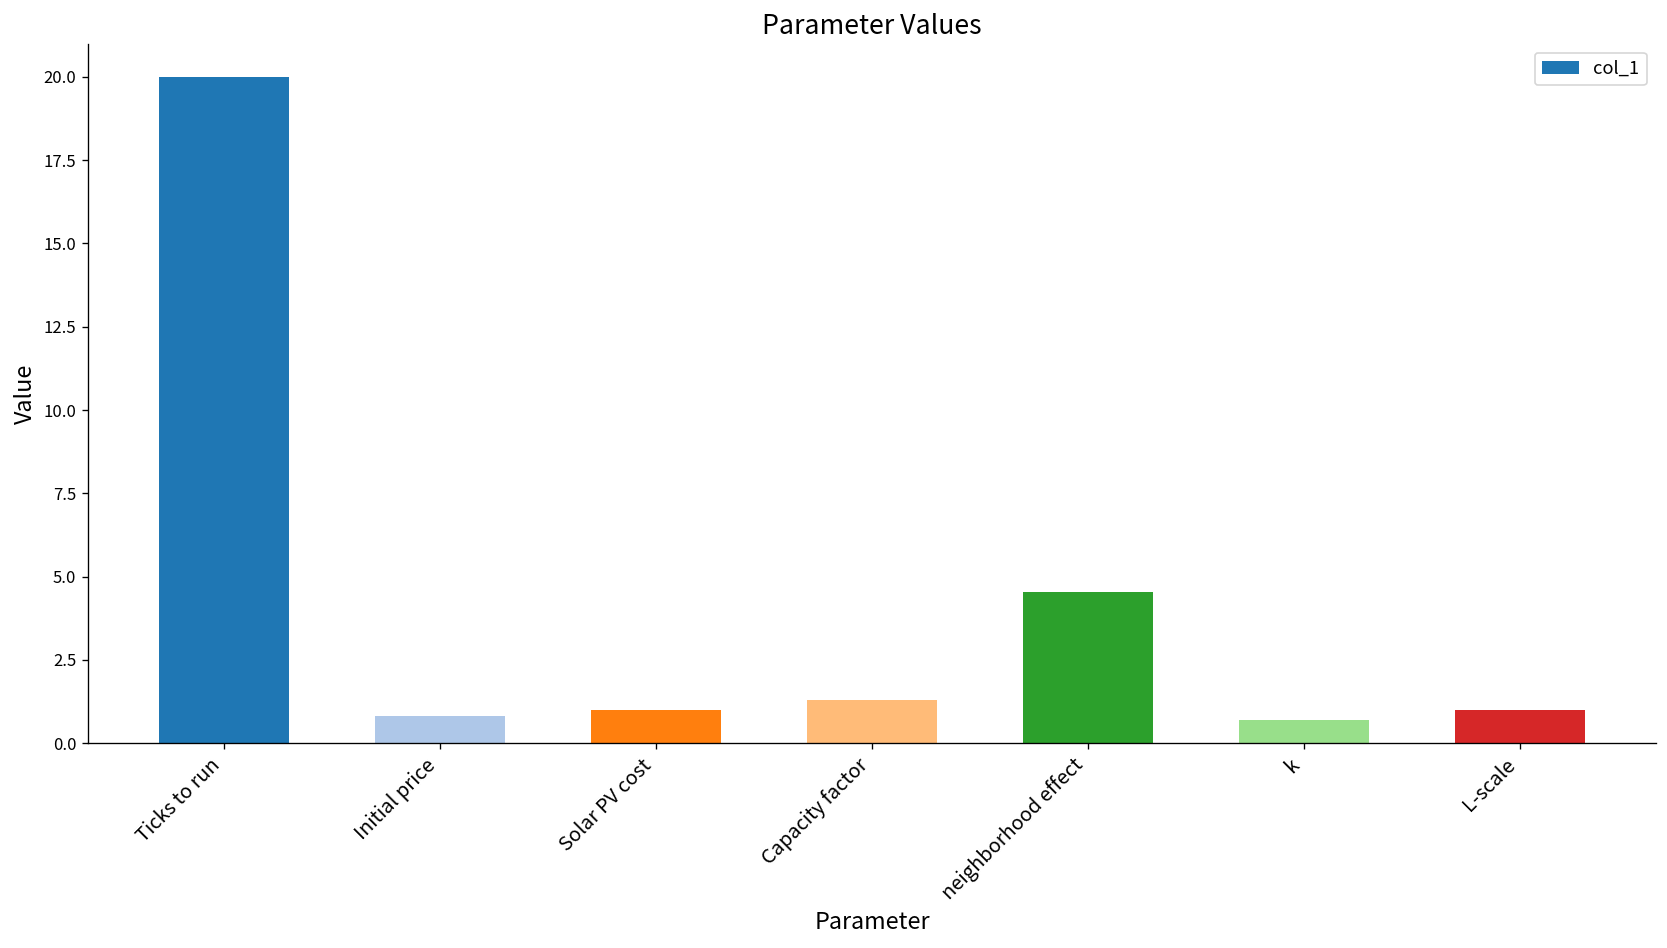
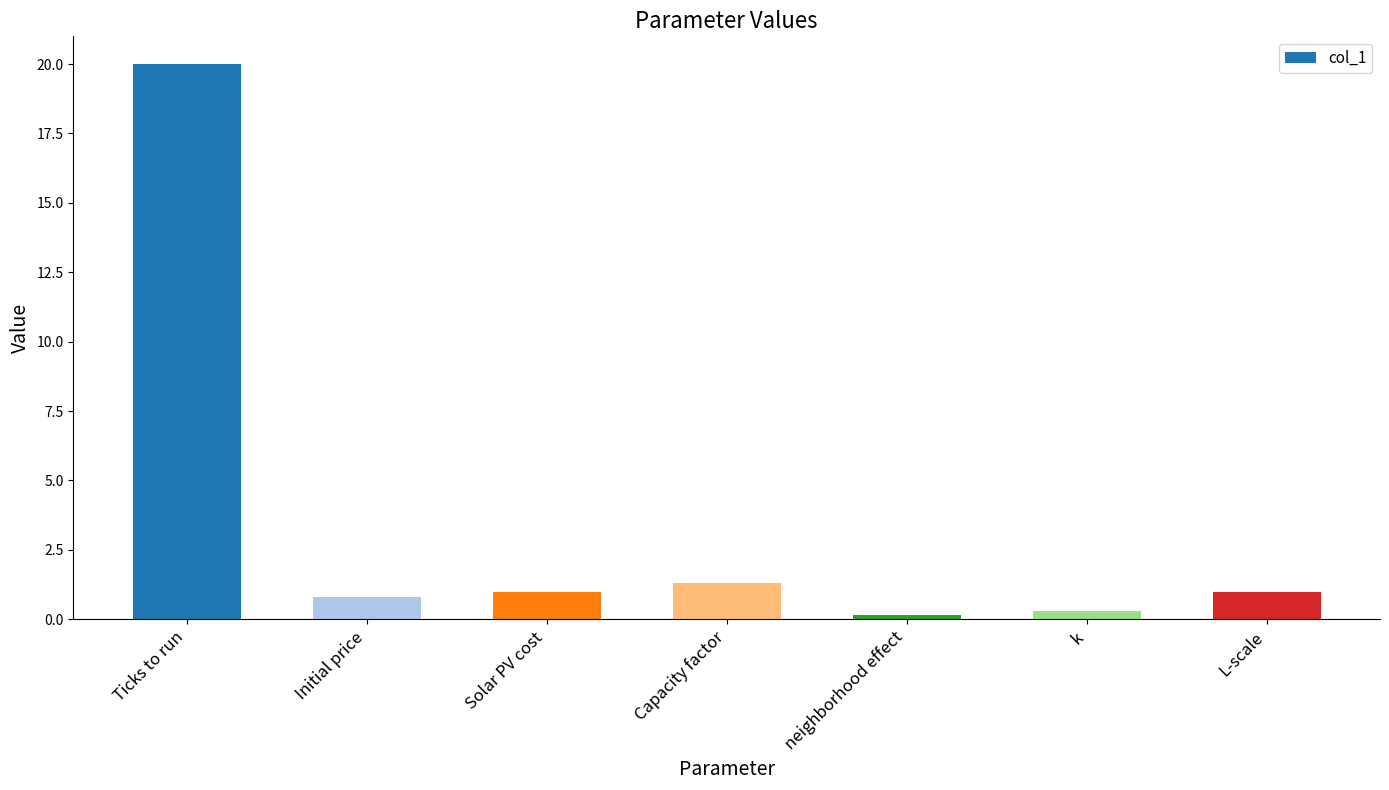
neighborhood effect: 4.5 -> 0.2
k: 0.7 -> 0.3
